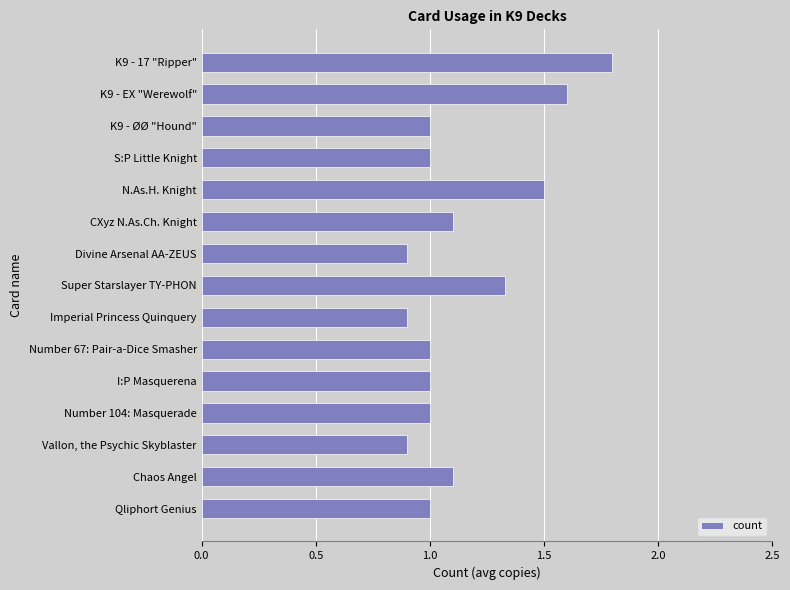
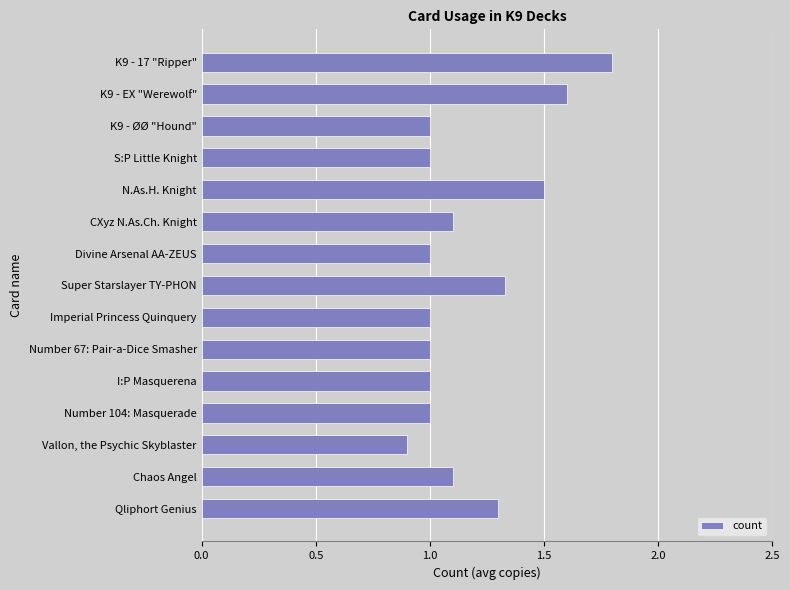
Divine Arsenal AA-ZEUS: 0.9 -> 1.0
Imperial Princess Quinquery: 0.9 -> 1.0
Qliphort Genius: 1.0 -> 1.3
